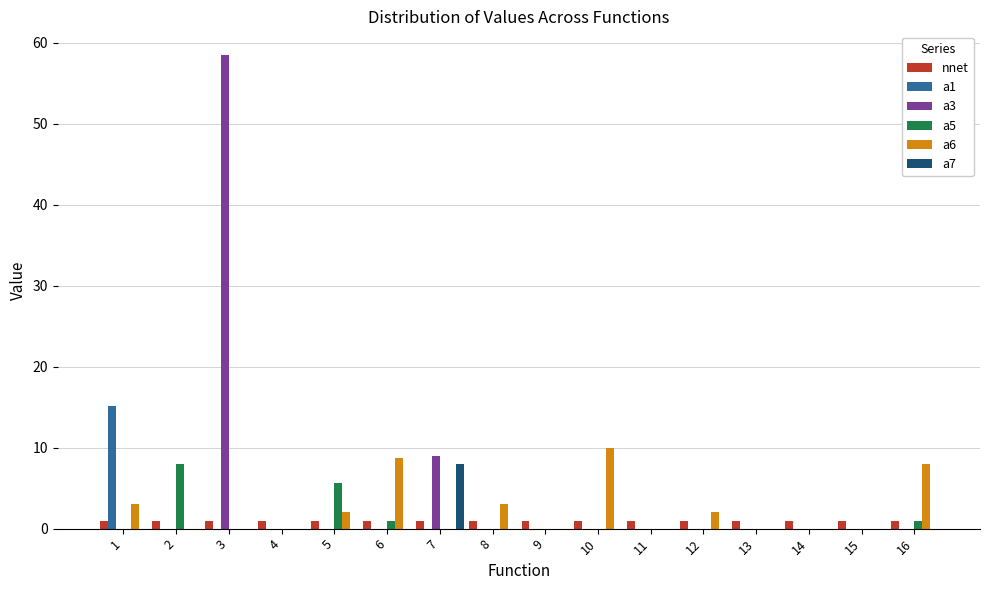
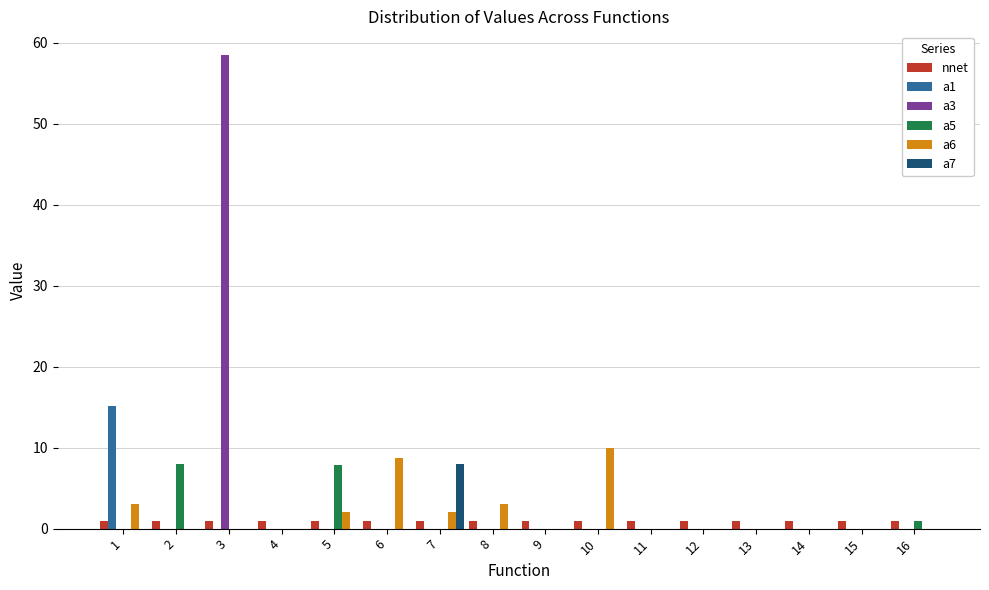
a5, 5: 6 -> 8
a5, 6: 1 -> 0
a3, 7: 9 -> 0
a6, 7: 0 -> 2
a6, 12: 2 -> 0
a6, 16: 8 -> 0
